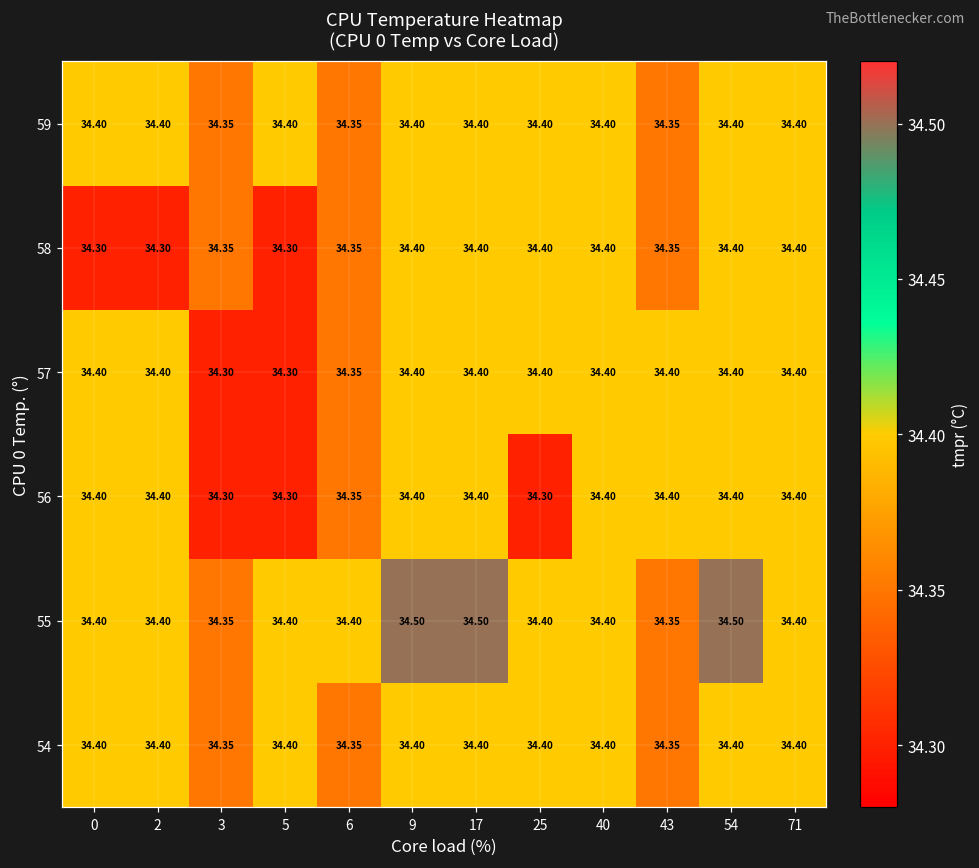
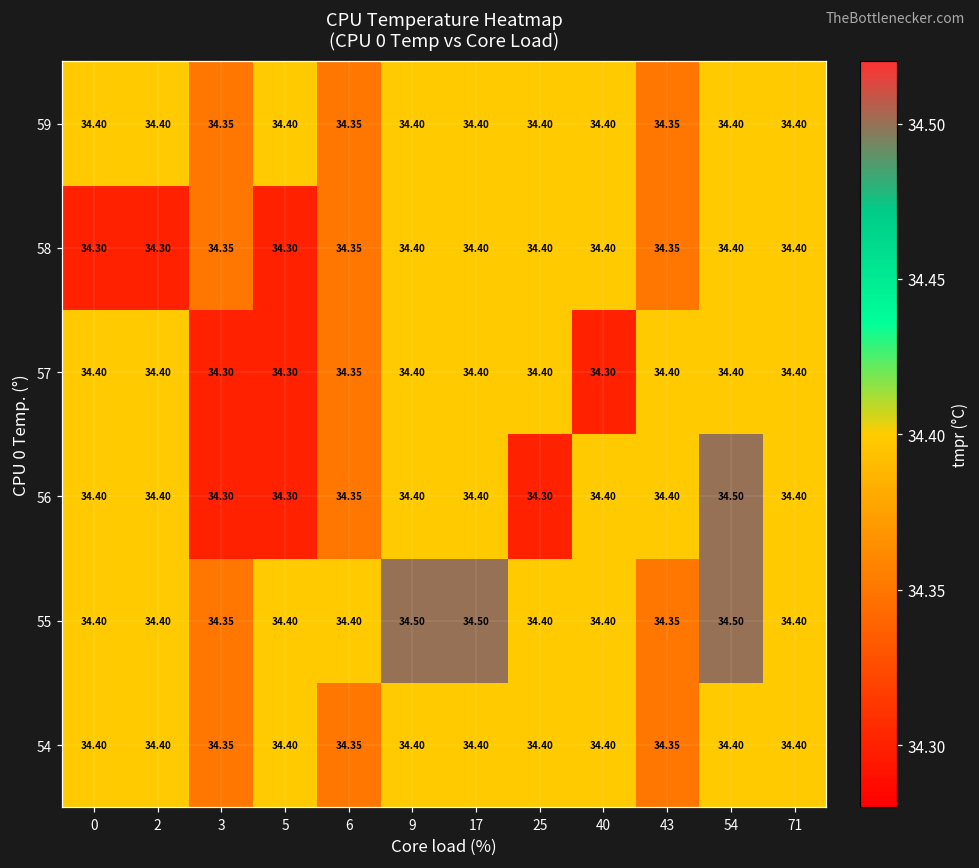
57, 40: 34.40 -> 34.30
56, 54: 34.40 -> 34.50
